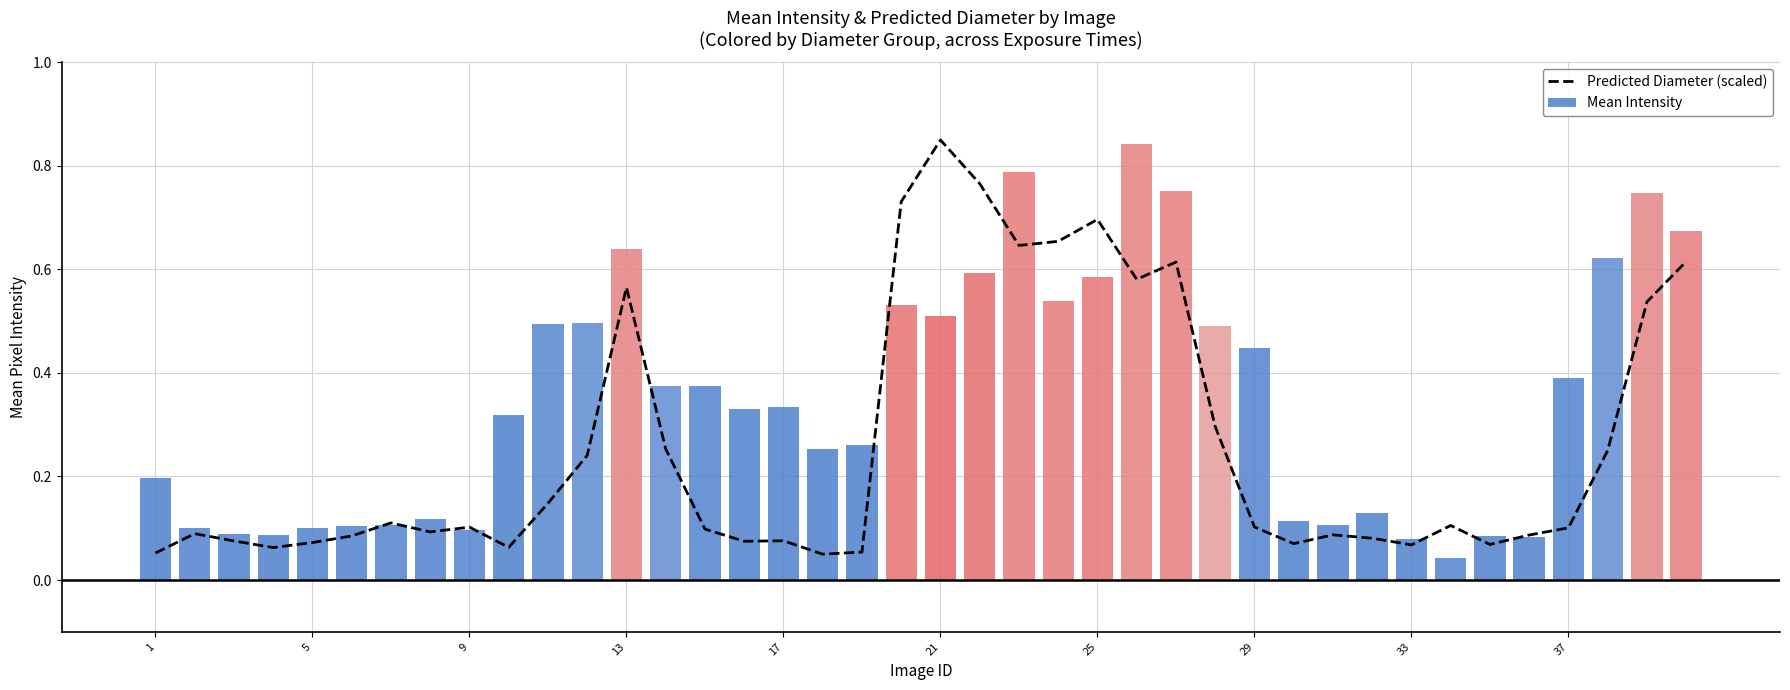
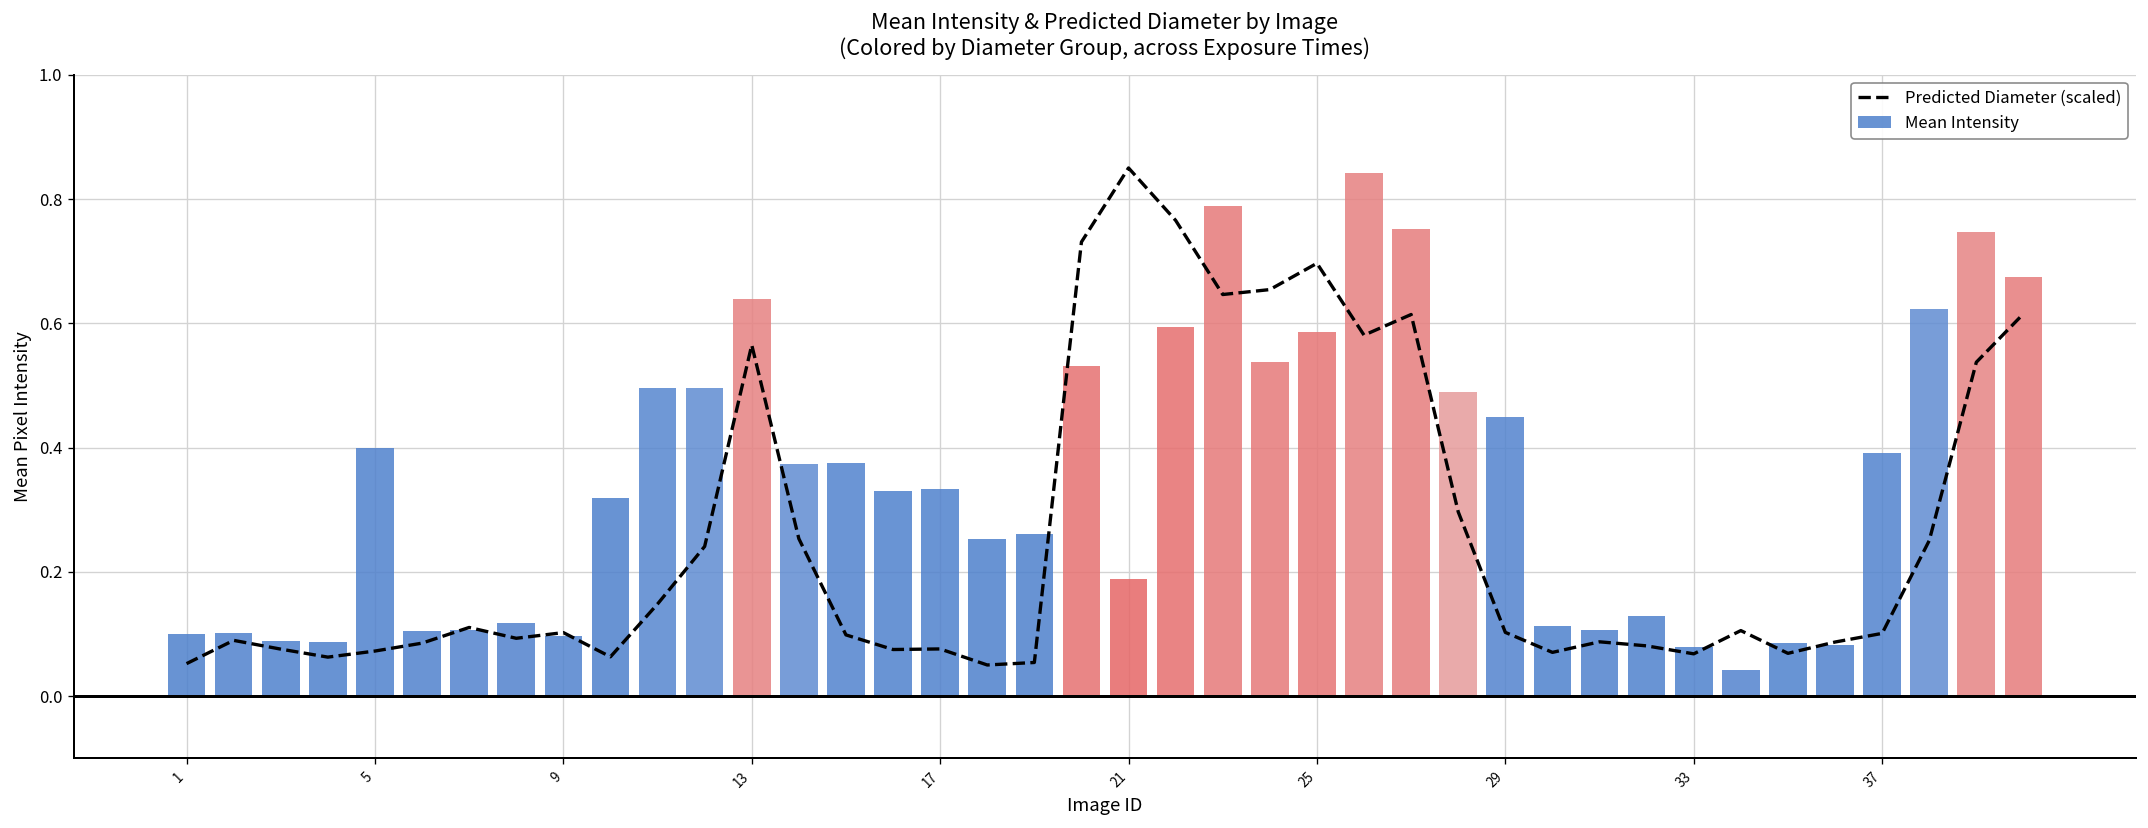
Mean Intensity, 1: 0.20 -> 0.10
Mean Intensity, 5: 0.1 -> 0.4
Mean Intensity, 21: 0.51 -> 0.19
